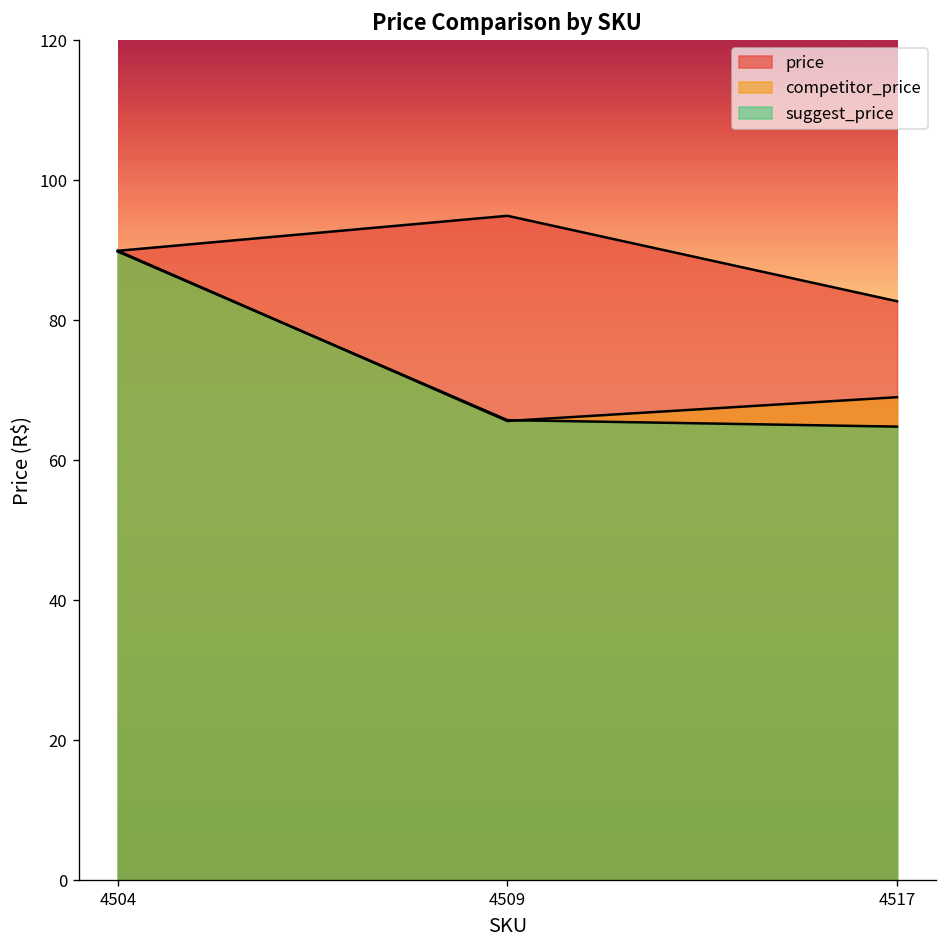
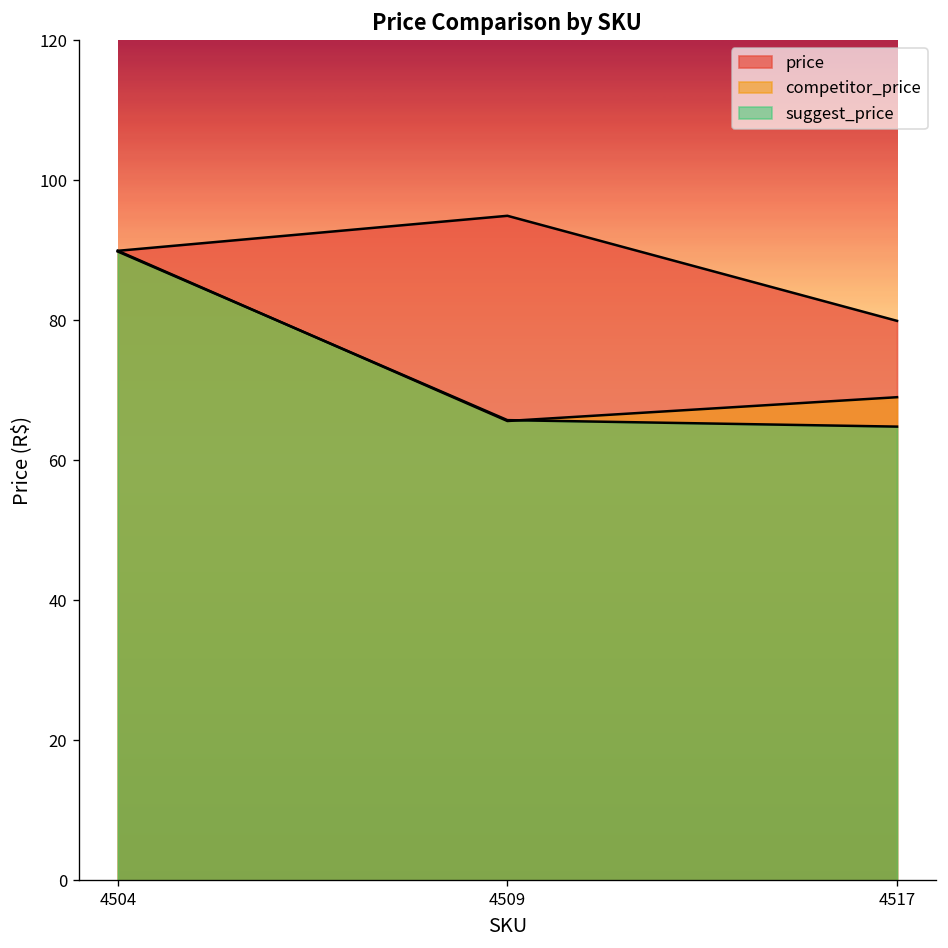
price, 4517: 83 -> 80
